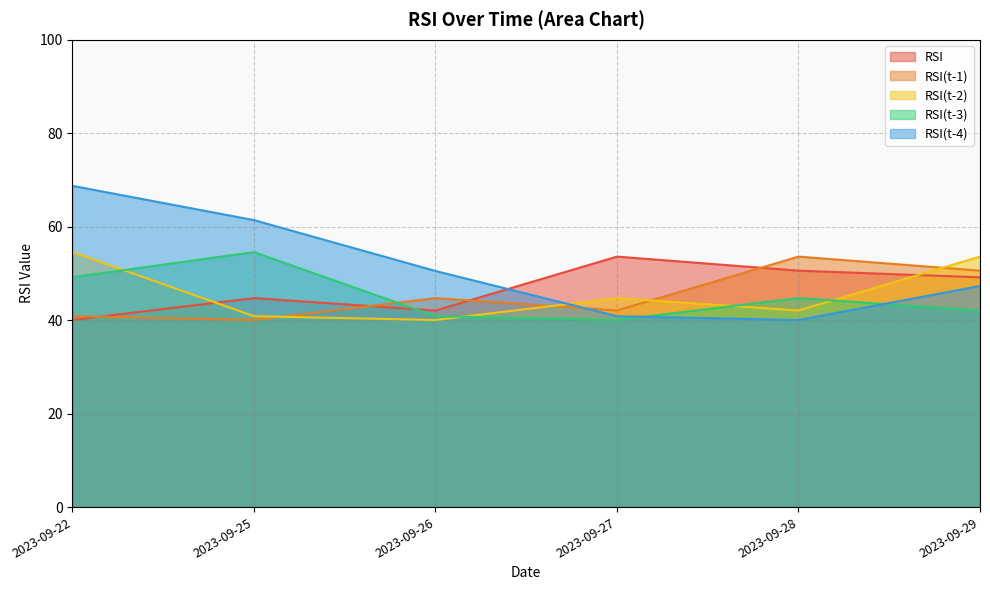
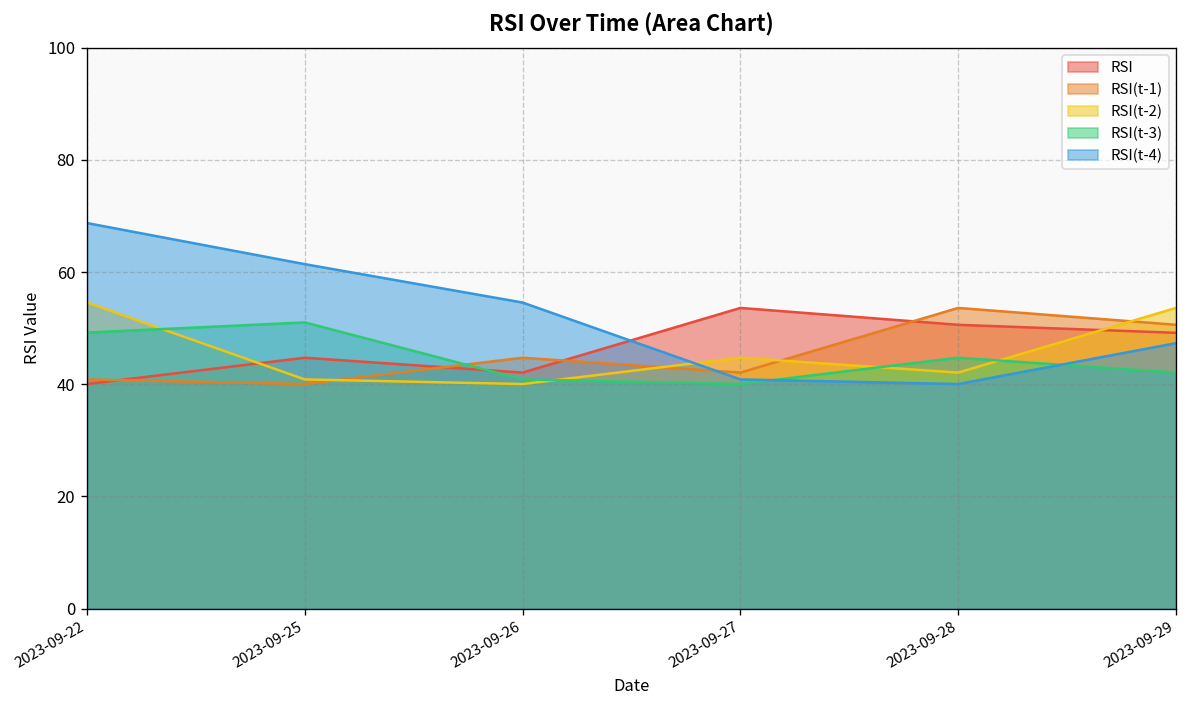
RSI(t-3), 2023-09-25: 55 -> 51
RSI(t-4), 2023-09-26: 51 -> 55
